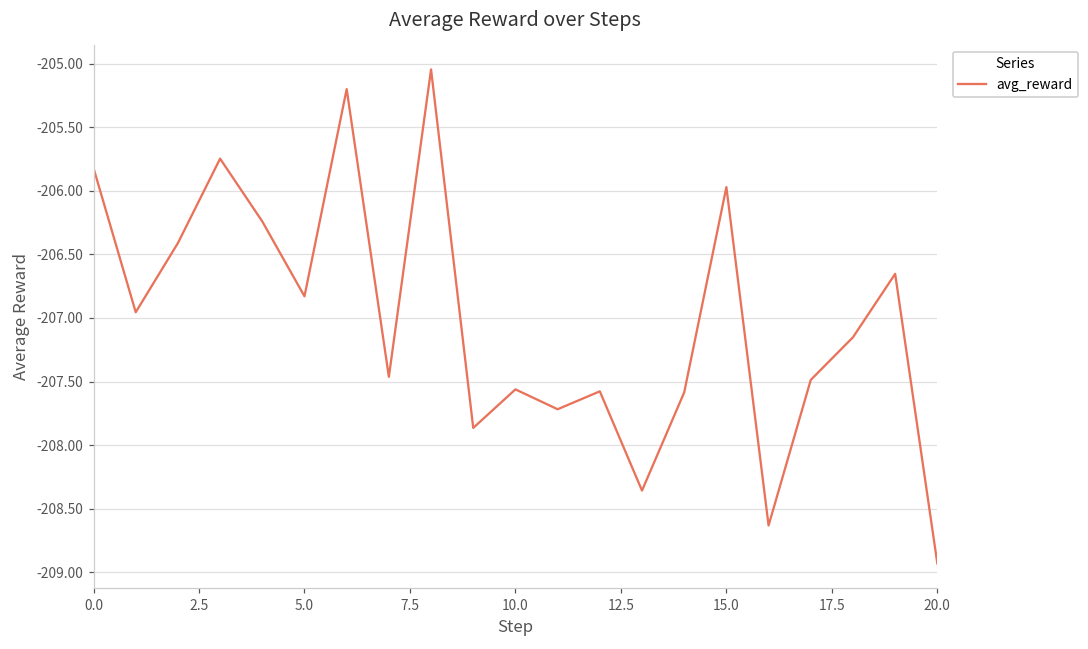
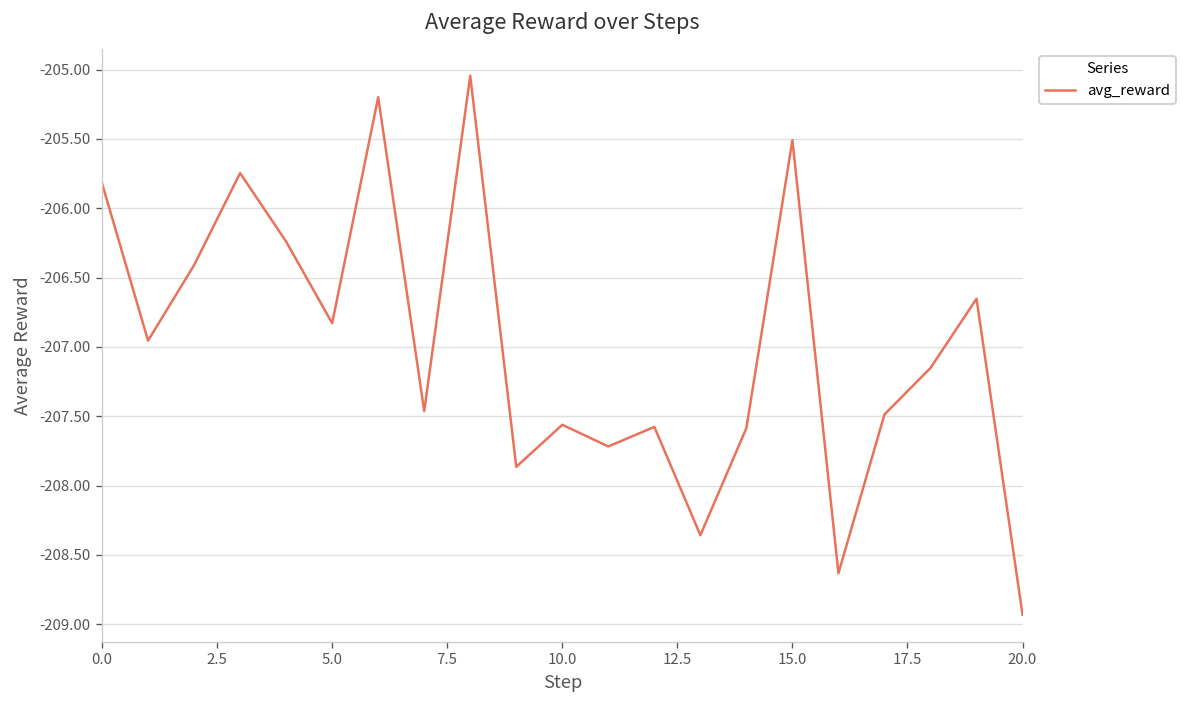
15.0: -205.97 -> -205.51
